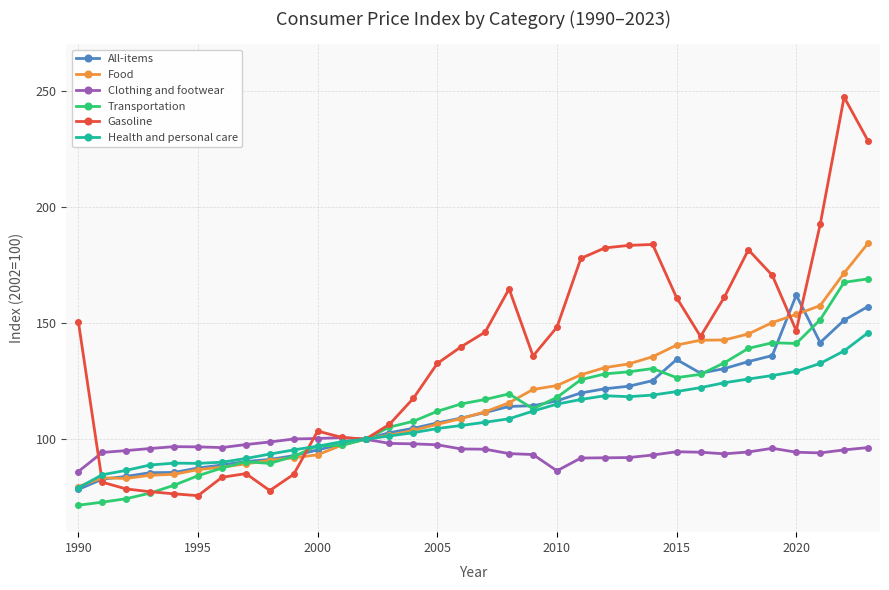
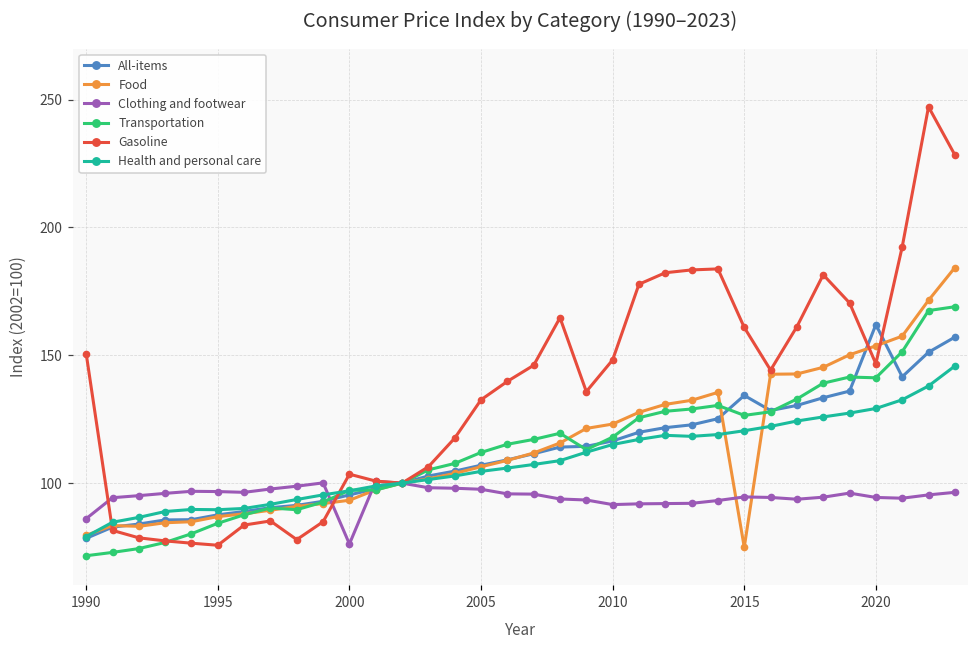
Clothing and footwear, 2000: 100 -> 76
Clothing and footwear, 2010: 86 -> 92
Food, 2015: 141 -> 75
